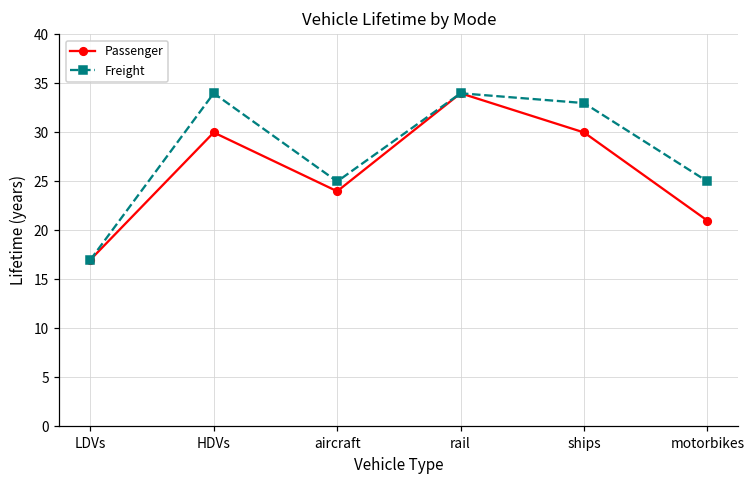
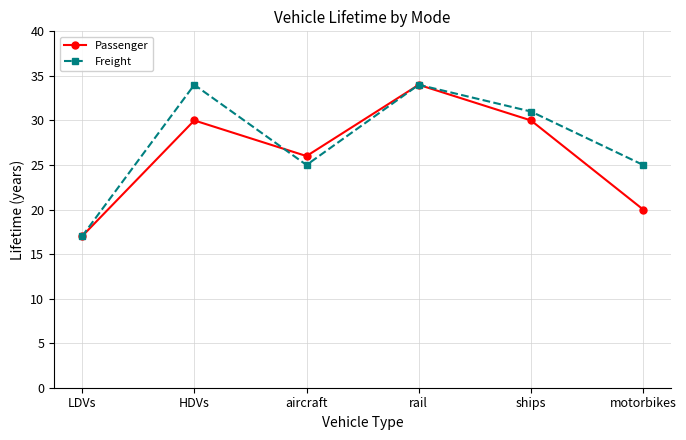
Passenger, aircraft: 24 -> 26
Freight, ships: 33 -> 31
Passenger, motorbikes: 21 -> 20
